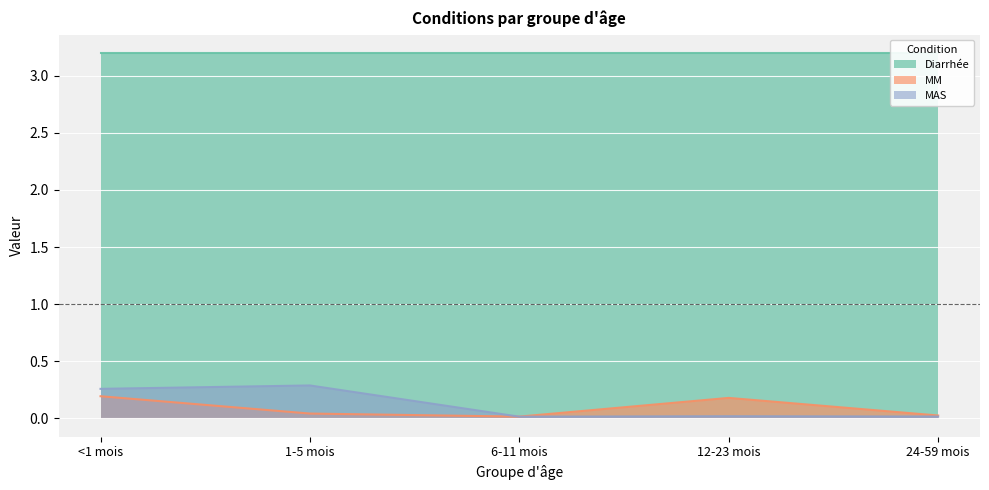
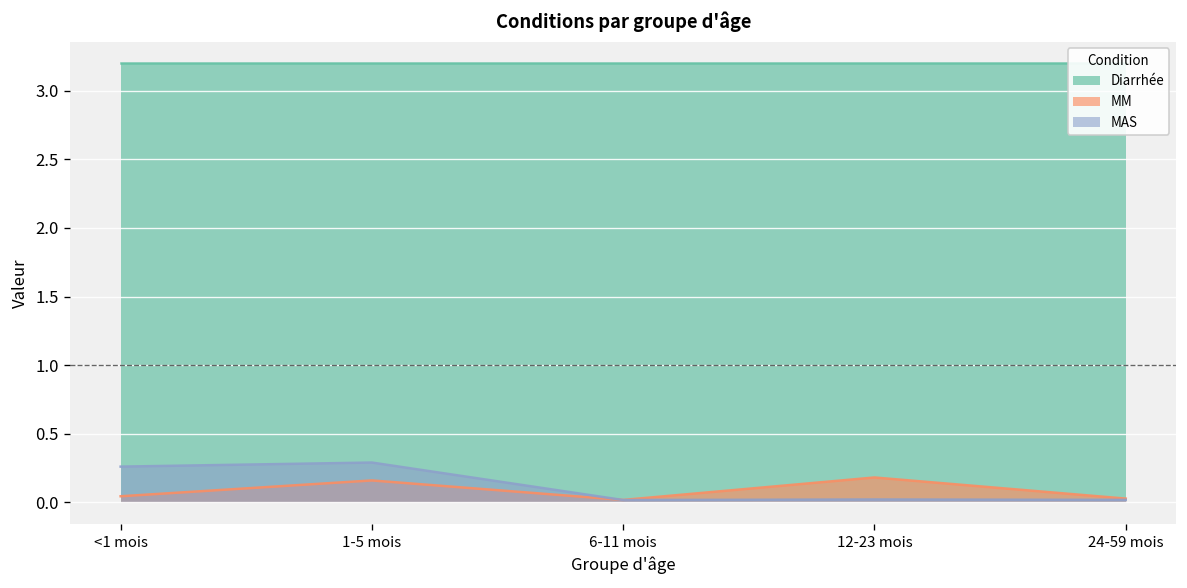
MM, <1 mois: 0.19 -> 0.04
MM, 1-5 mois: 0.04 -> 0.16
